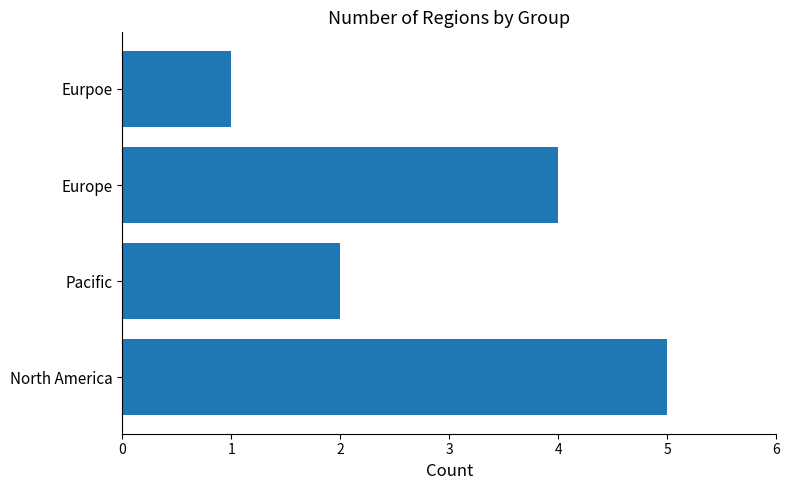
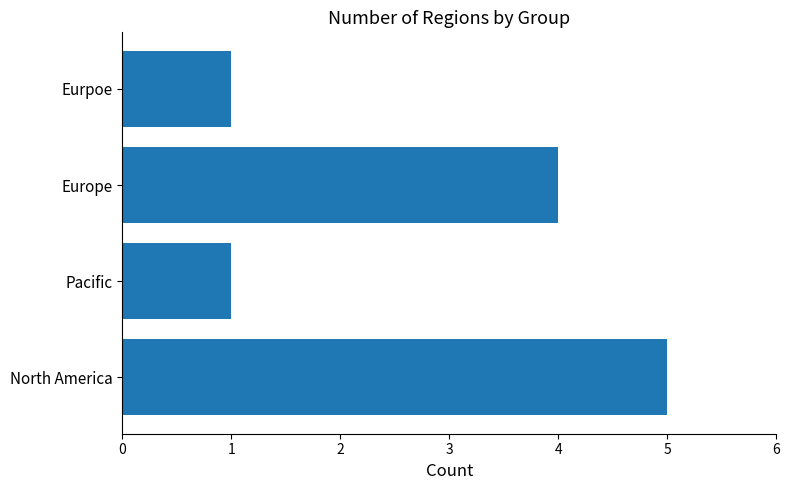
Pacific: 2 -> 1
